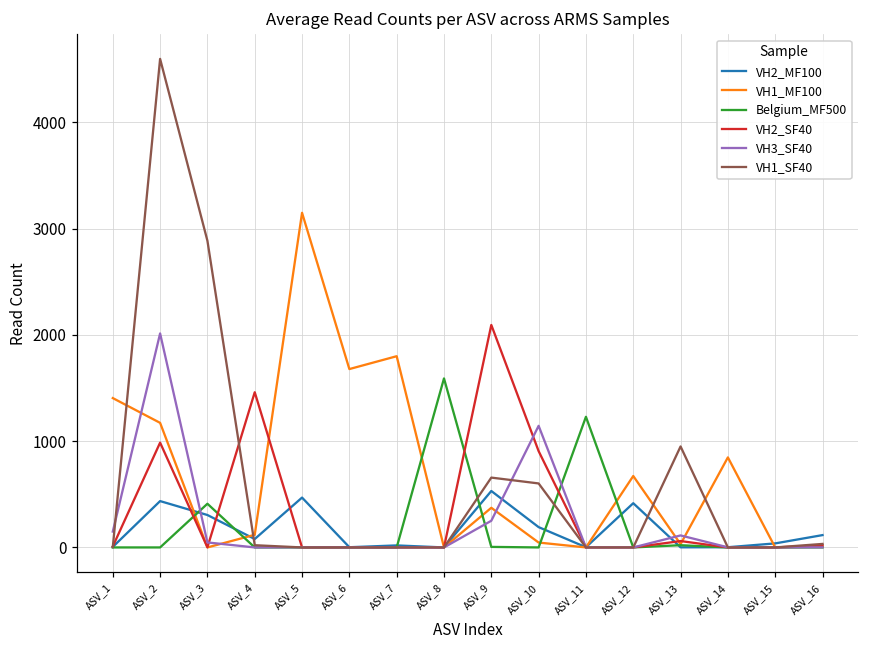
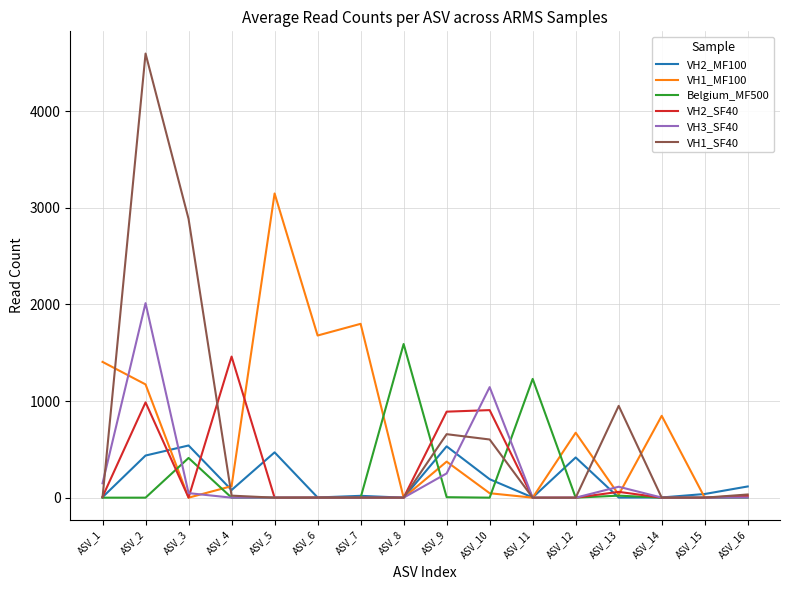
VH2_MF100, ASV_3: 300 -> 500
VH2_SF40, ASV_9: 2100 -> 900
